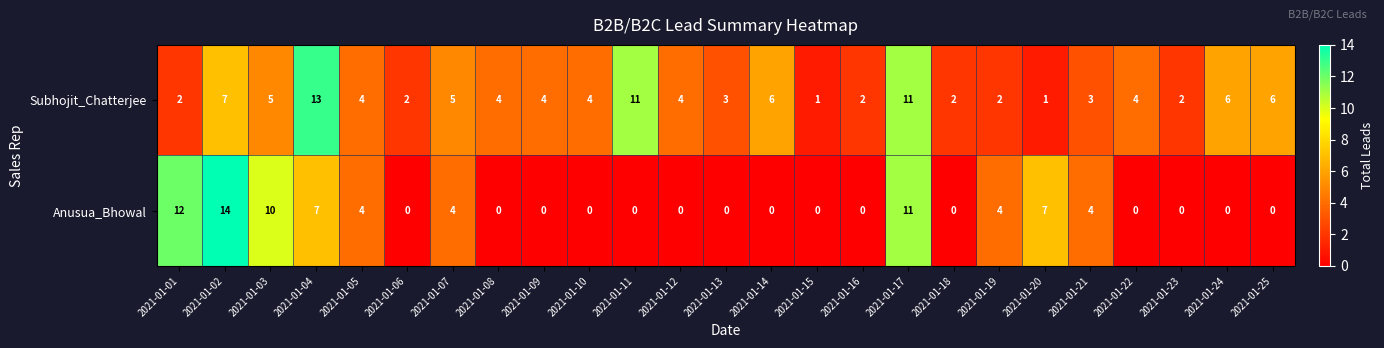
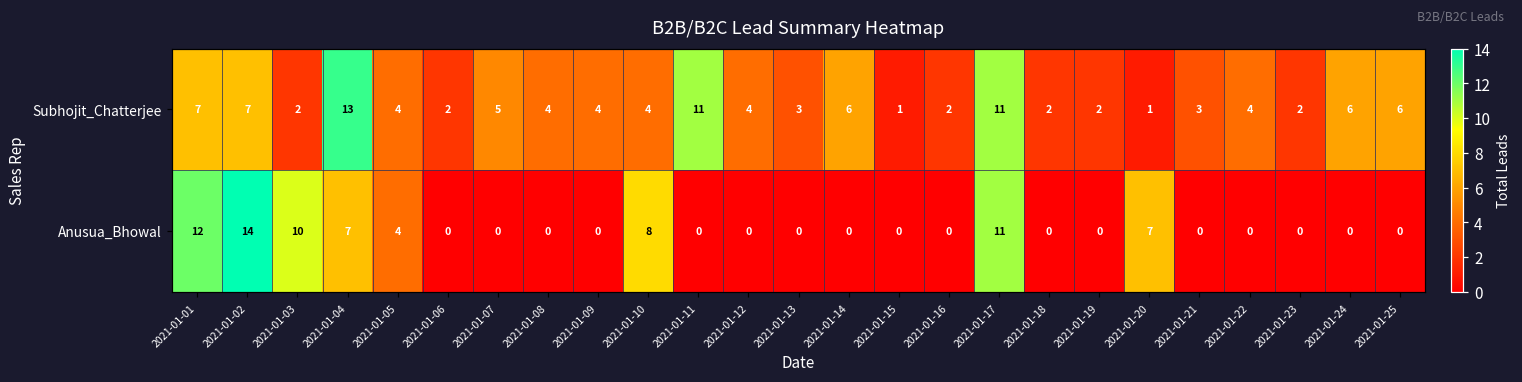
Subhojit_Chatterjee, 2021-01-01: 2 -> 7
Subhojit_Chatterjee, 2021-01-03: 5 -> 2
Anusua_Bhowal, 2021-01-07: 4 -> 0
Anusua_Bhowal, 2021-01-10: 0 -> 8
Anusua_Bhowal, 2021-01-19: 4 -> 0
Anusua_Bhowal, 2021-01-21: 4 -> 0
